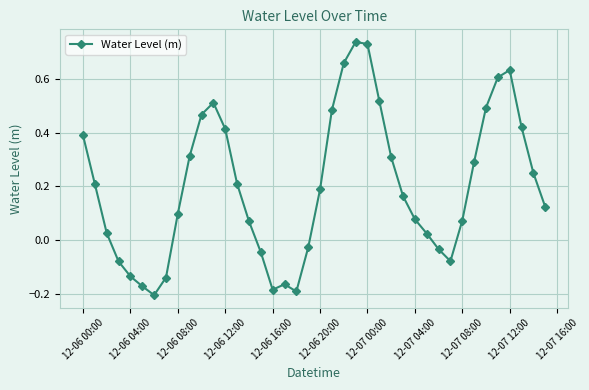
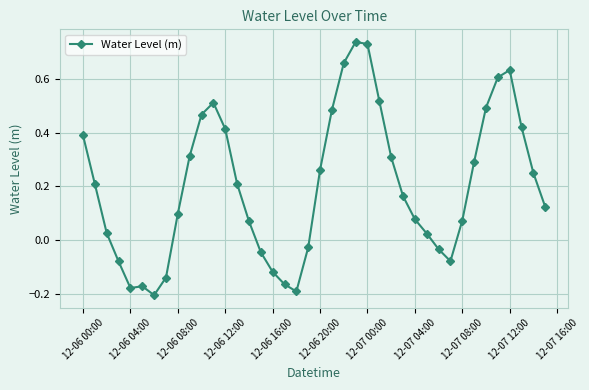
12-06 04:00: -0.14 -> -0.18
12-06 16:00: -0.19 -> -0.12
12-06 20:00: 0.19 -> 0.26
